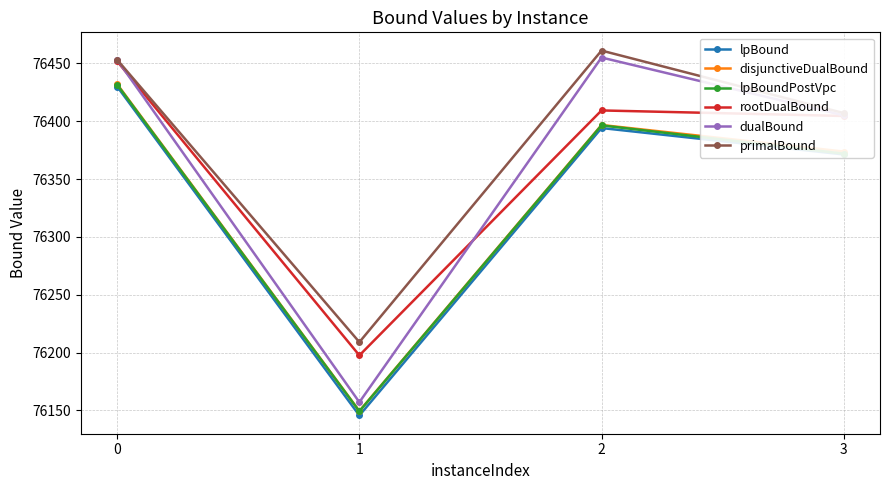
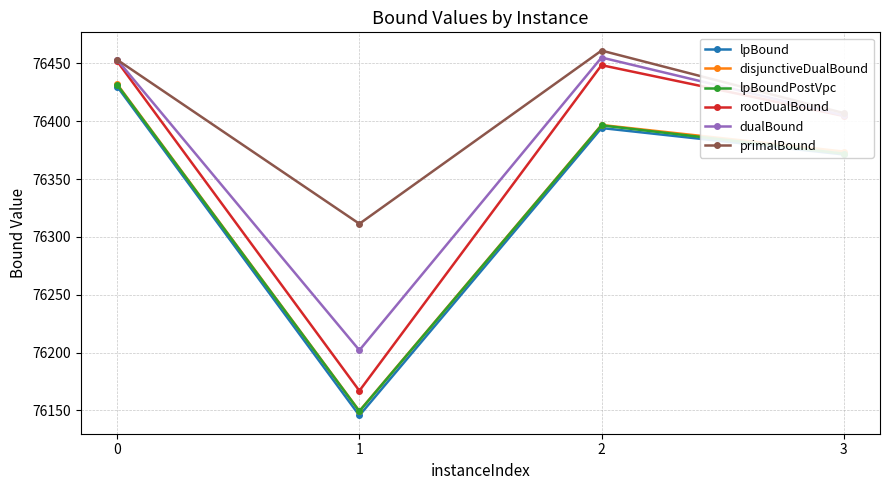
rootDualBound, 1: 76198 -> 76167
dualBound, 1: 76157 -> 76202
primalBound, 1: 76209 -> 76311
rootDualBound, 2: 76409 -> 76448
